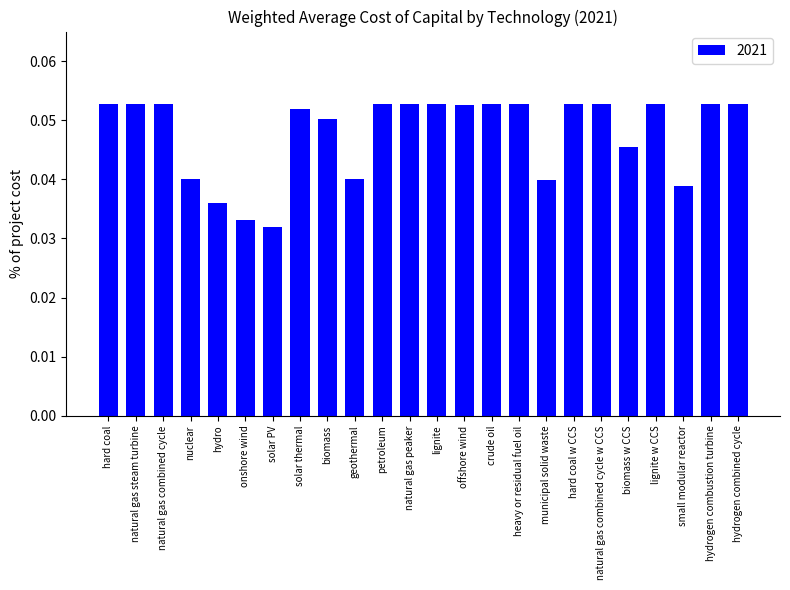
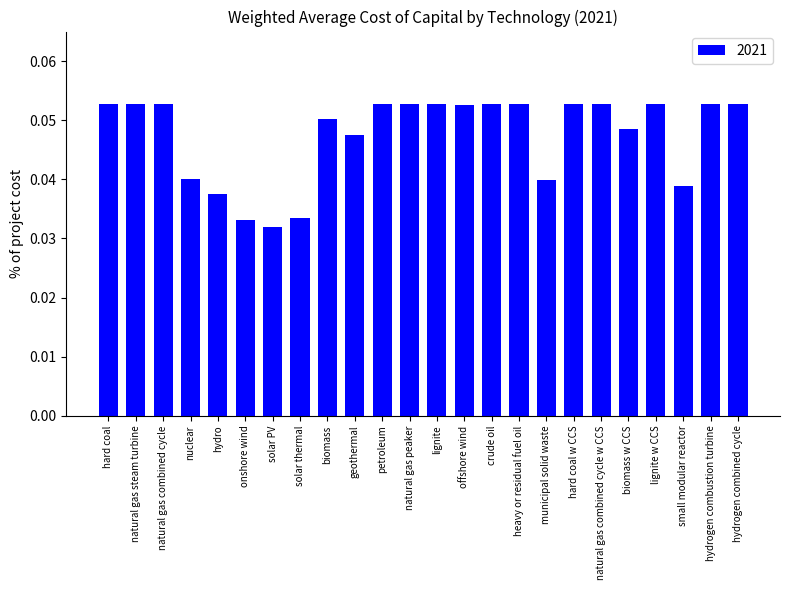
hydro: 0.036 -> 0.037
solar thermal: 0.052 -> 0.033
geothermal: 0.040 -> 0.048
biomass w CCS: 0.046 -> 0.049
